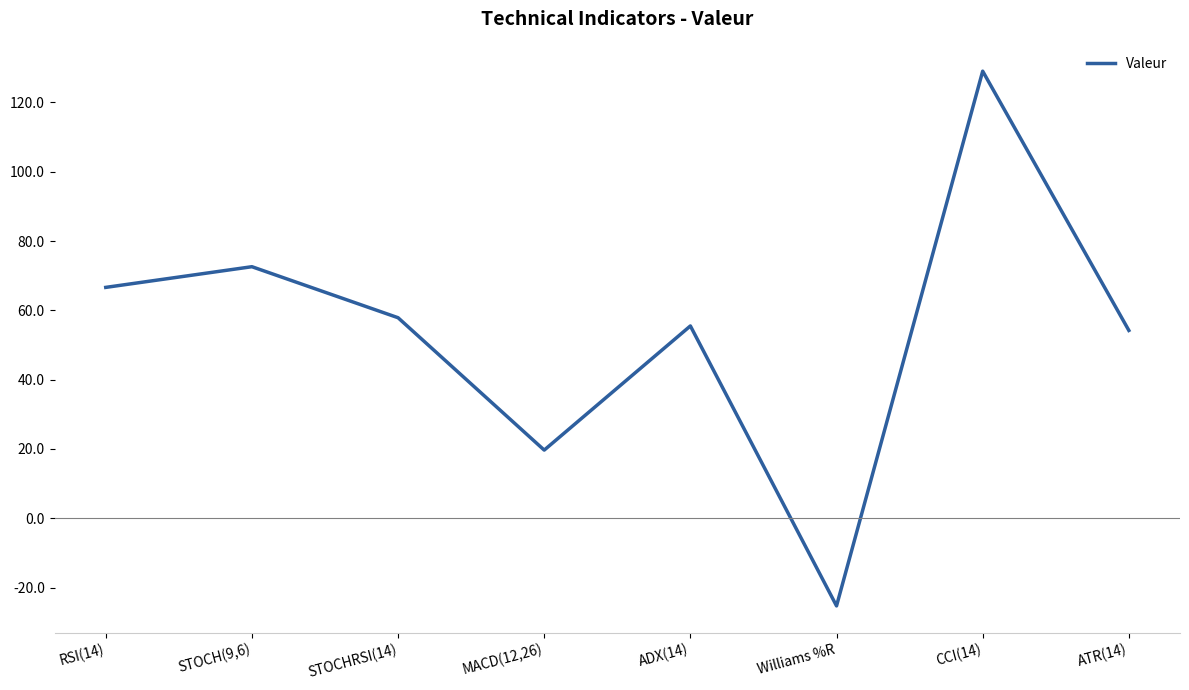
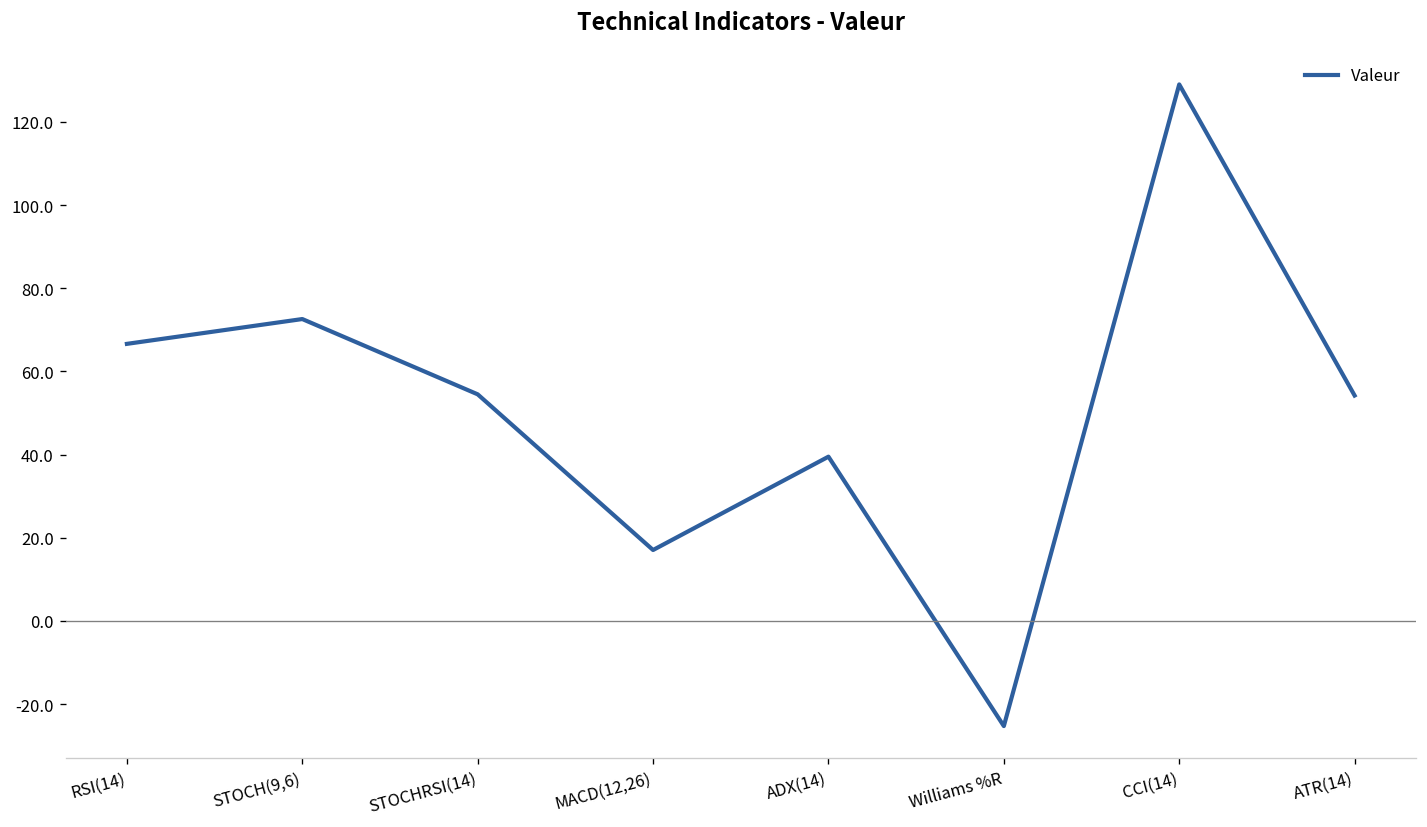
STOCHRSI(14): 58 -> 54
MACD(12,26): 20 -> 17
ADX(14): 55 -> 39
